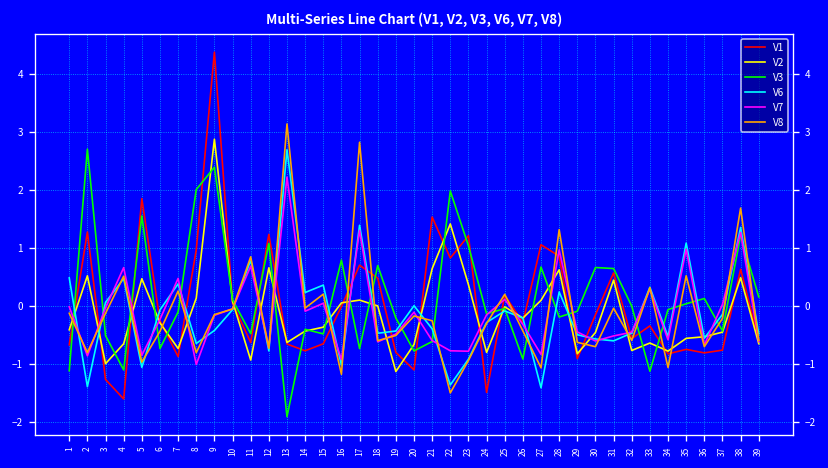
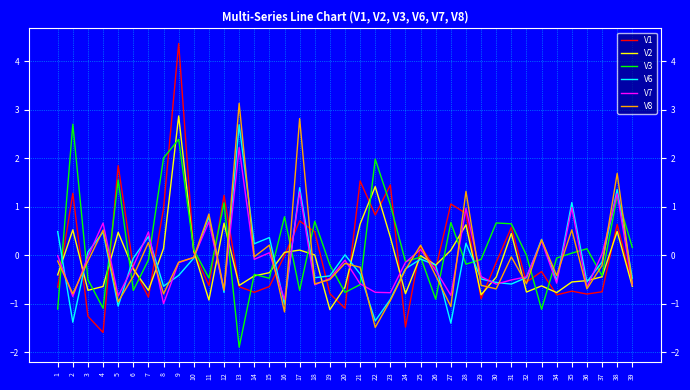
V2, 3: -1.0 -> -0.7
V1, 23: 1.2 -> 1.5
V8, 34: -1.1 -> -0.4
